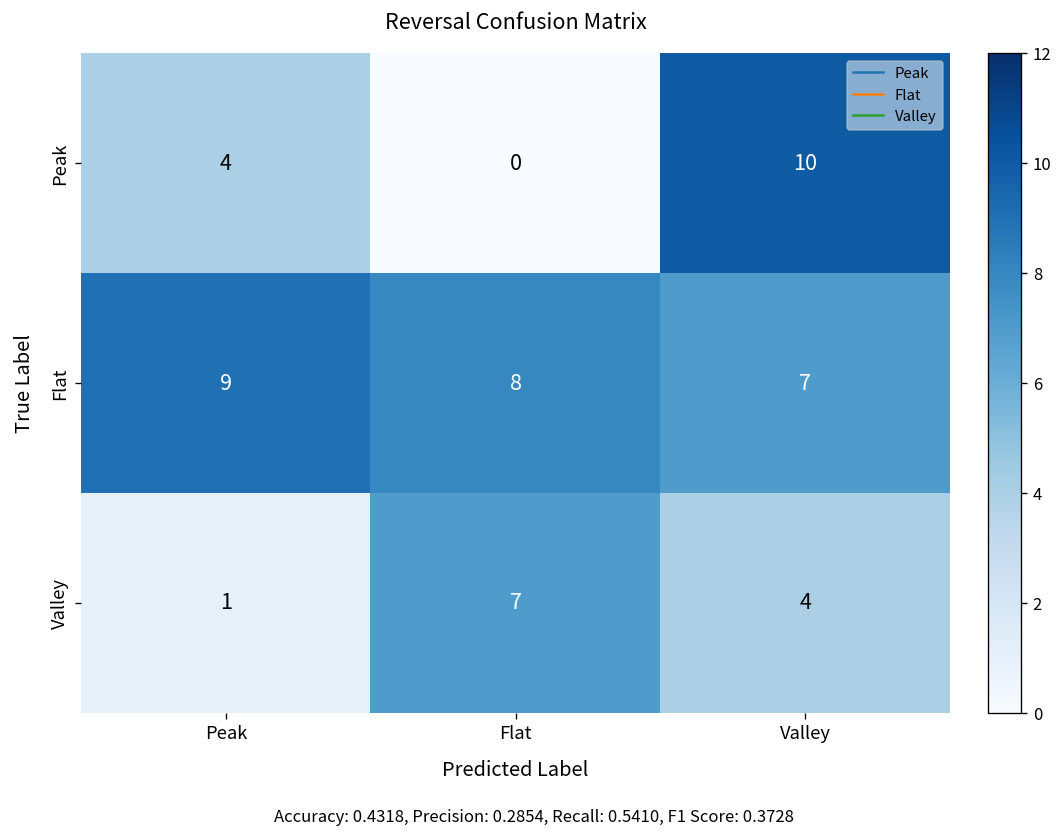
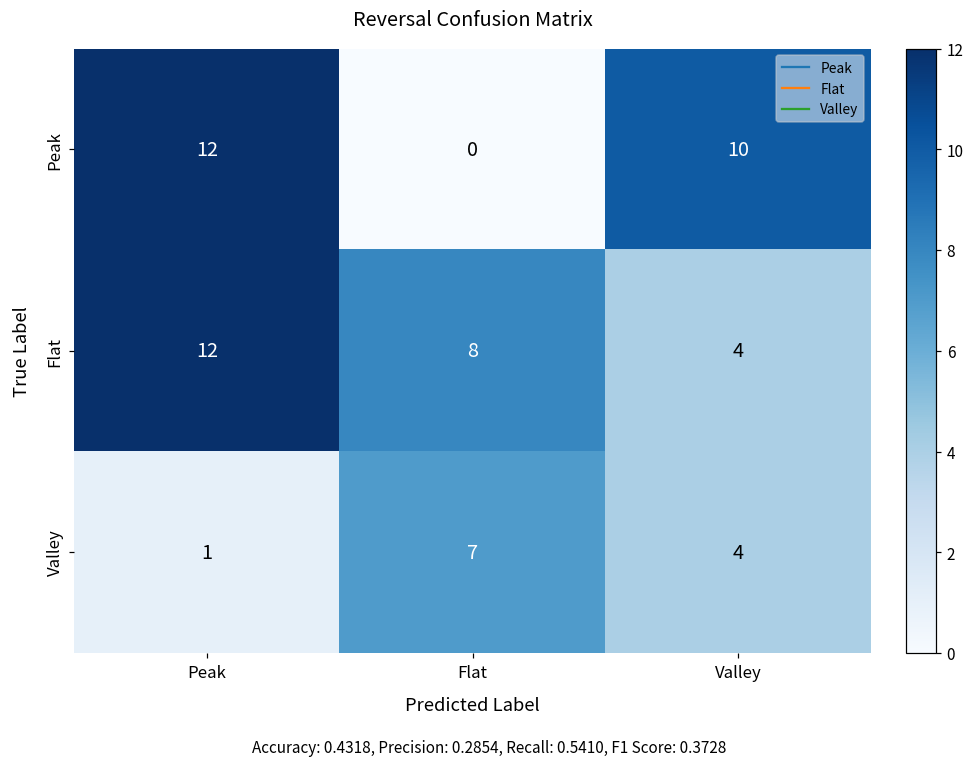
Peak, Peak: 4 -> 12
Flat, Peak: 9 -> 12
Flat, Valley: 7 -> 4
